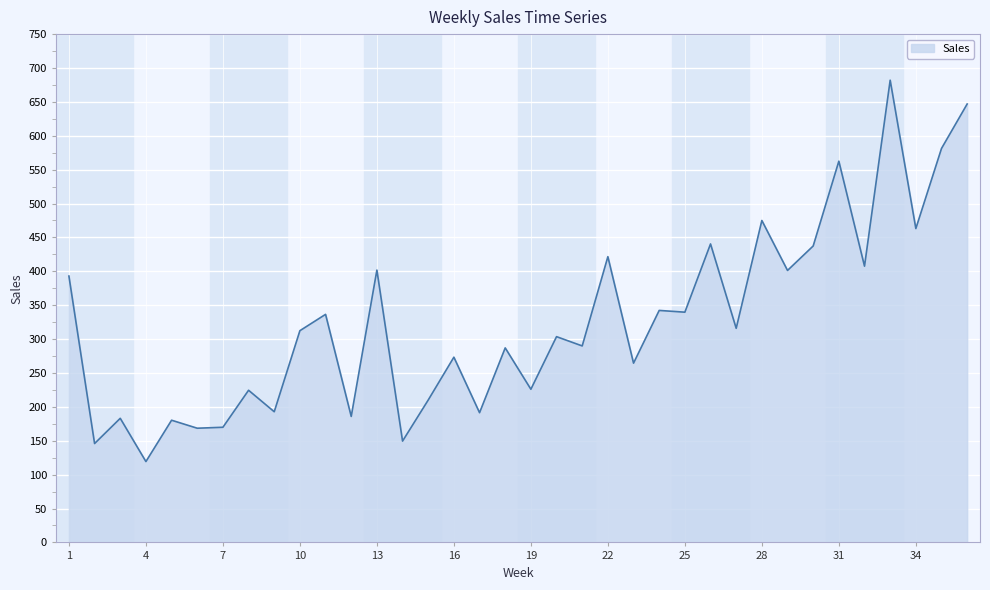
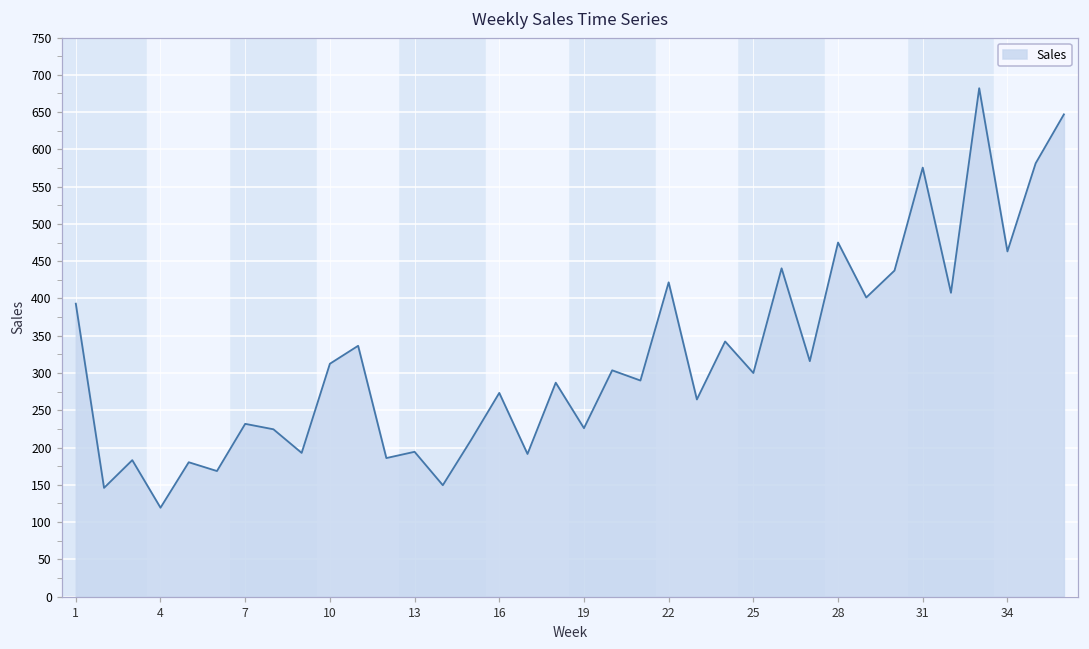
7: 170 -> 230
13: 400 -> 190
25: 340 -> 300
31: 560 -> 580
